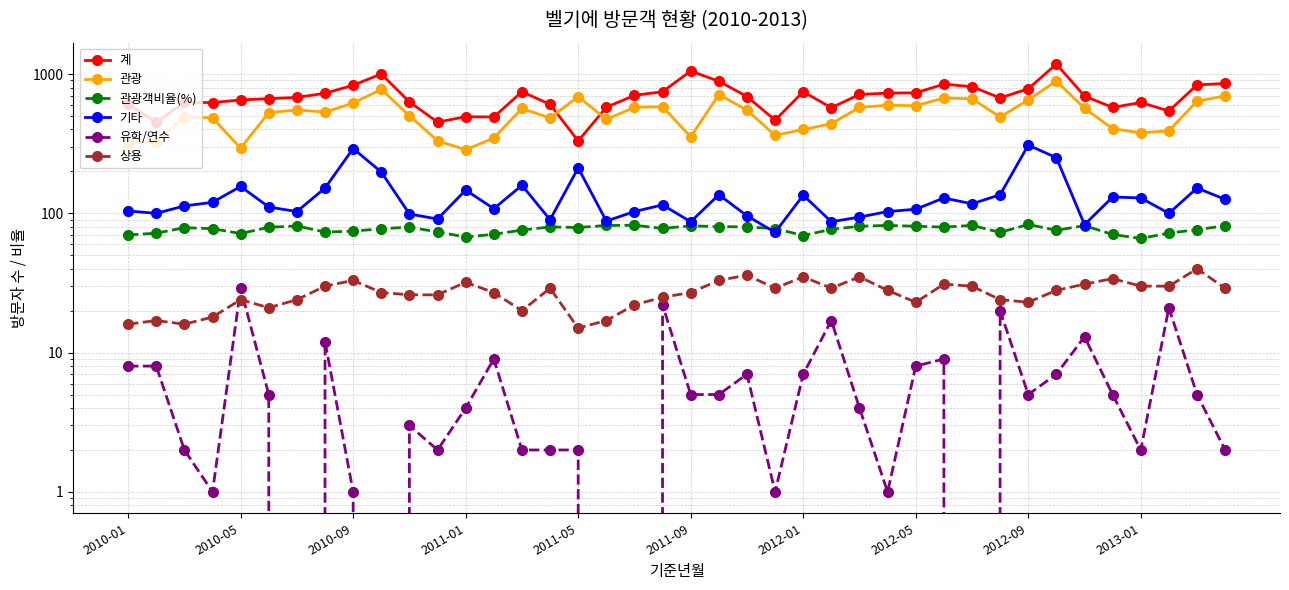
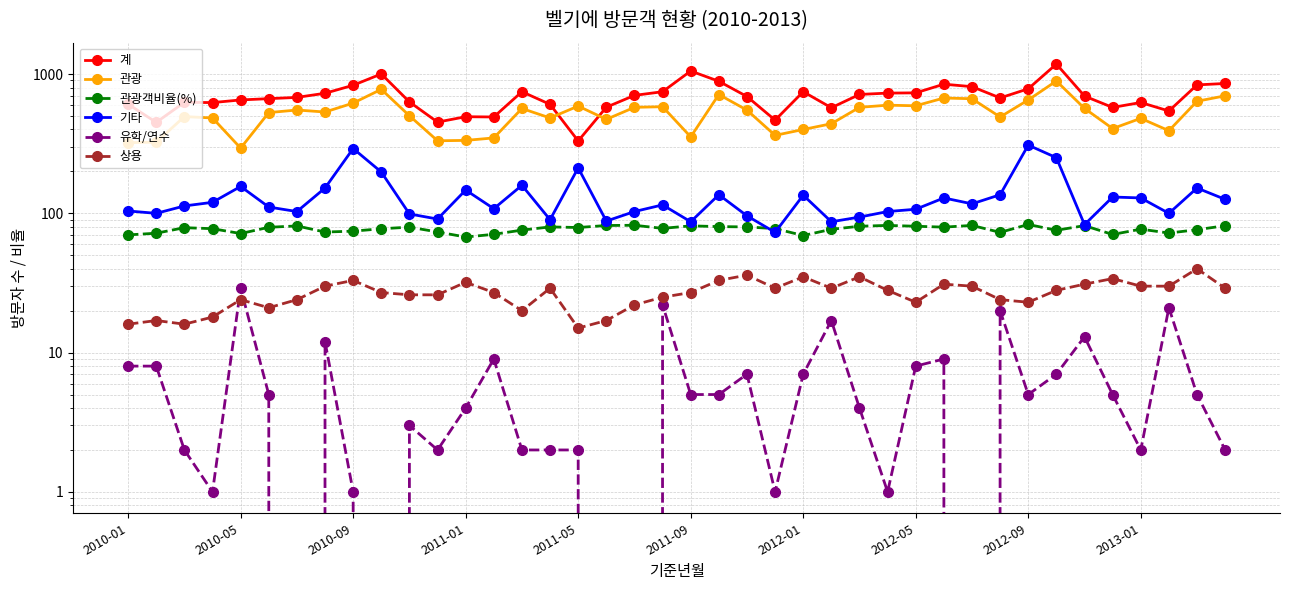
관광, 2011-01: 290 -> 330
관광, 2011-05: 700 -> 590
관광, 2013-01: 380 -> 480
관광객비율(%), 2013-01: 70 -> 80
